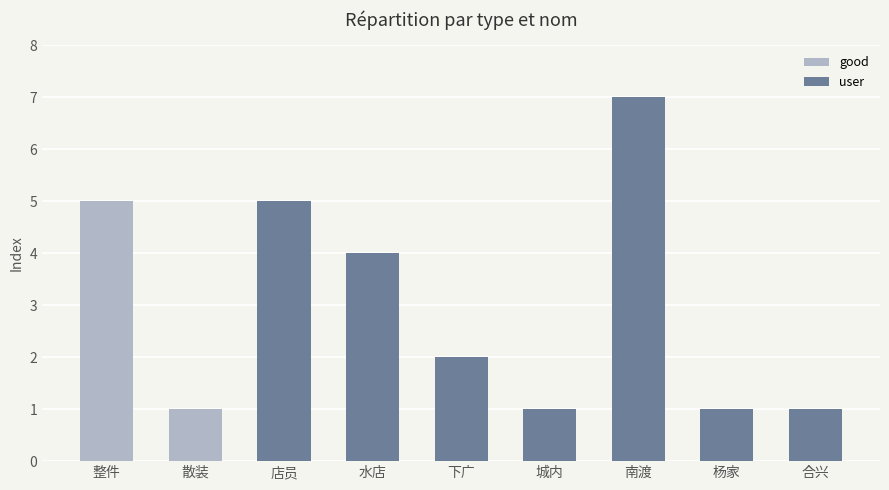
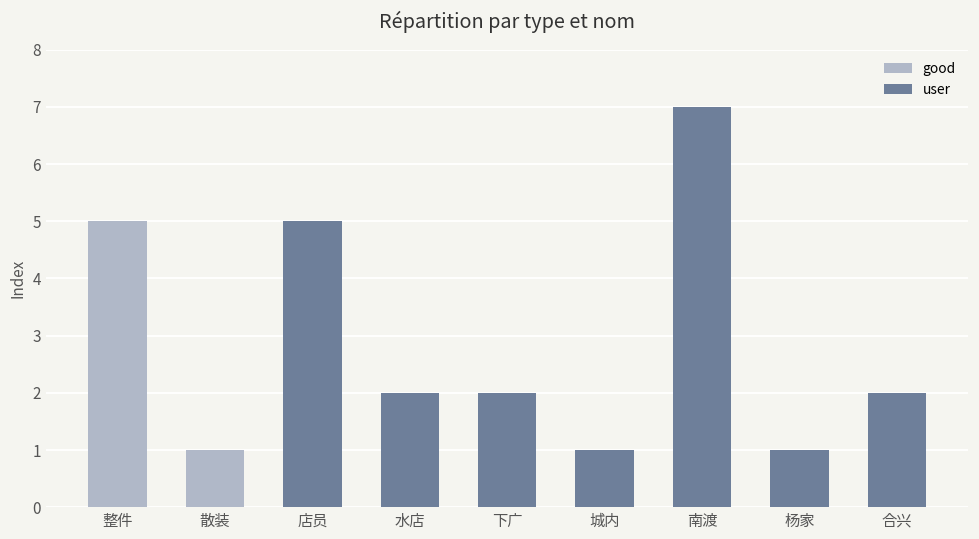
user, 水店: 4 -> 2
user, 合兴: 1 -> 2
